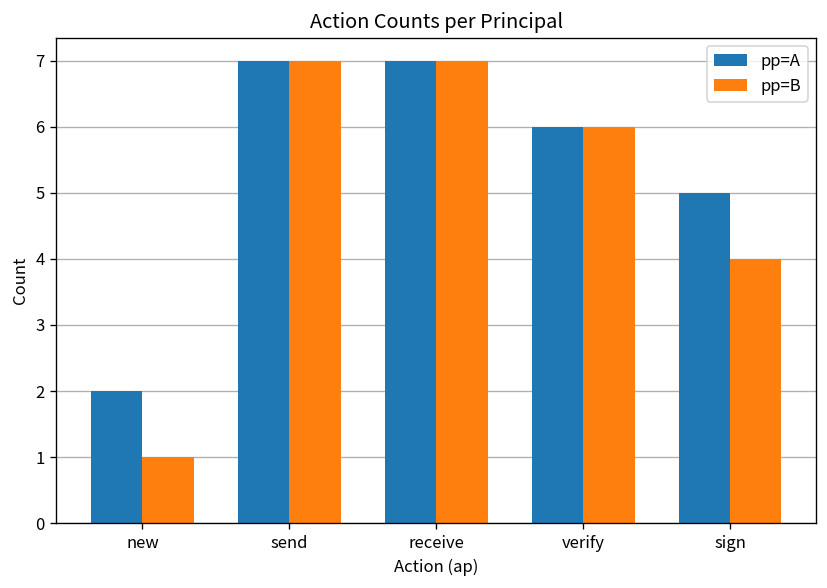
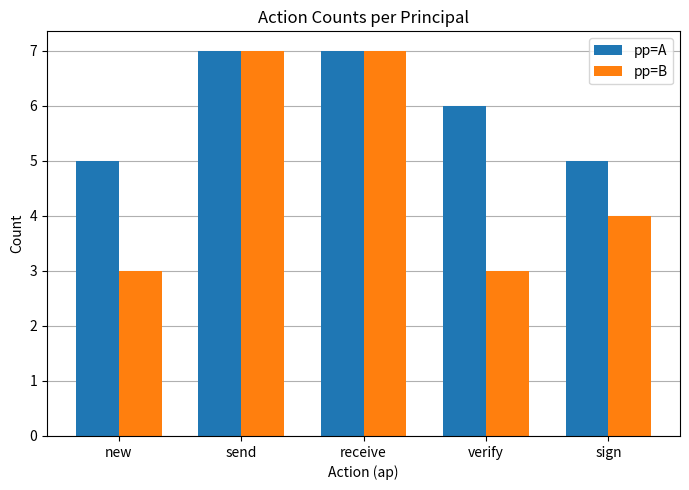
pp=A, new: 2 -> 5
pp=B, new: 1 -> 3
pp=B, verify: 6 -> 3
